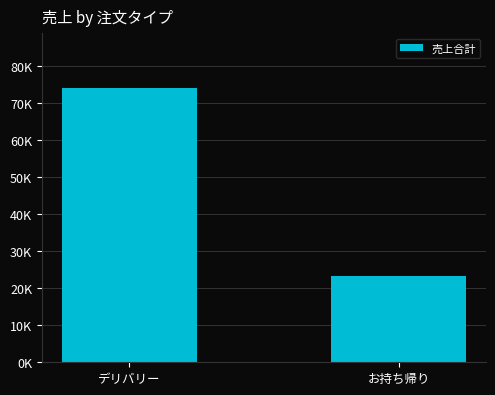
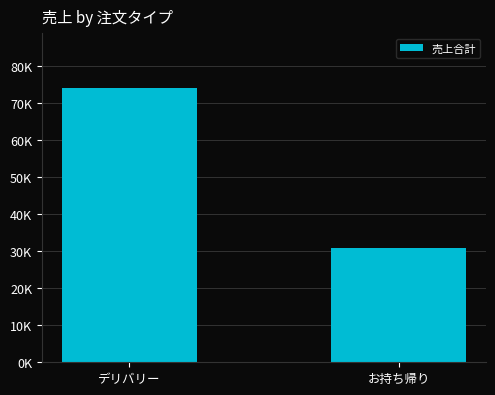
お持ち帰り: 23000 -> 31000
